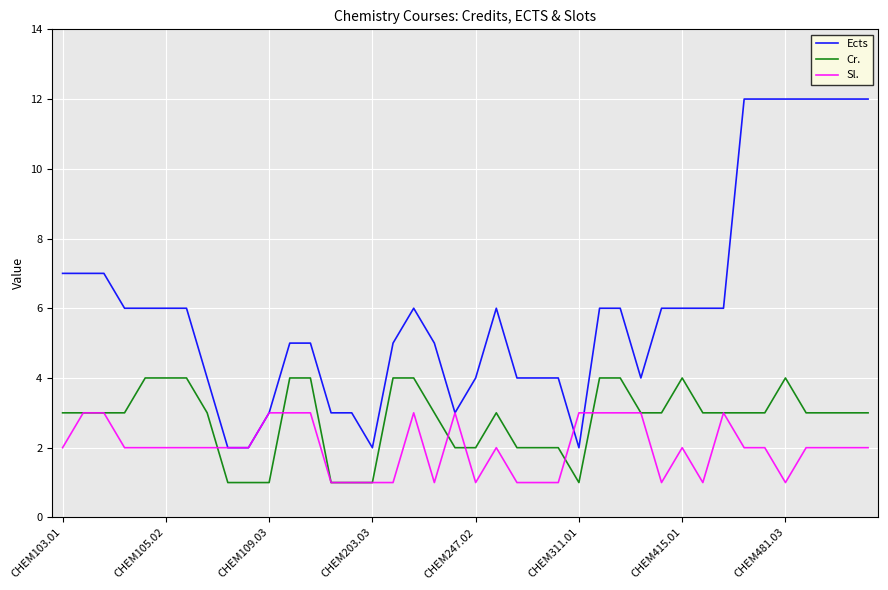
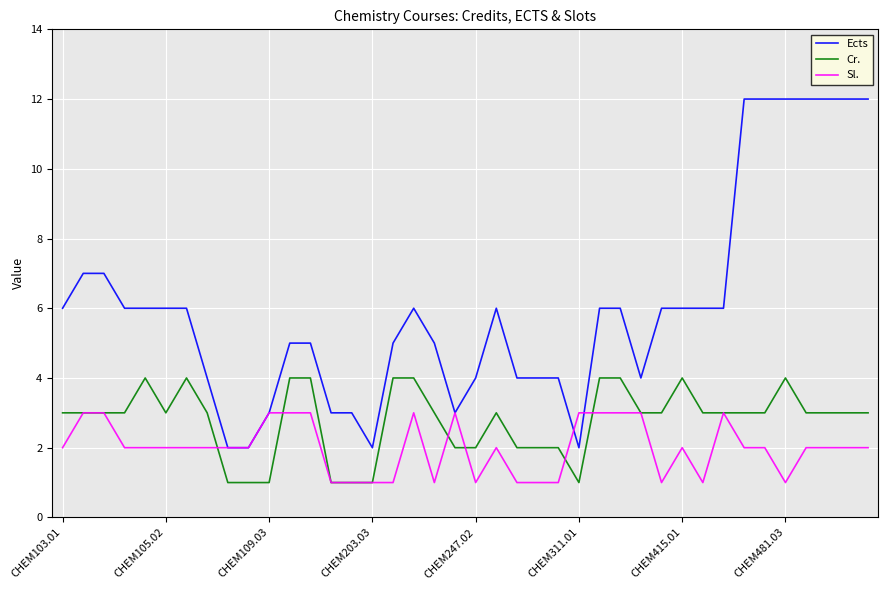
Ects, CHEM103.01: 7 -> 6
Cr., CHEM105.02: 4 -> 3
